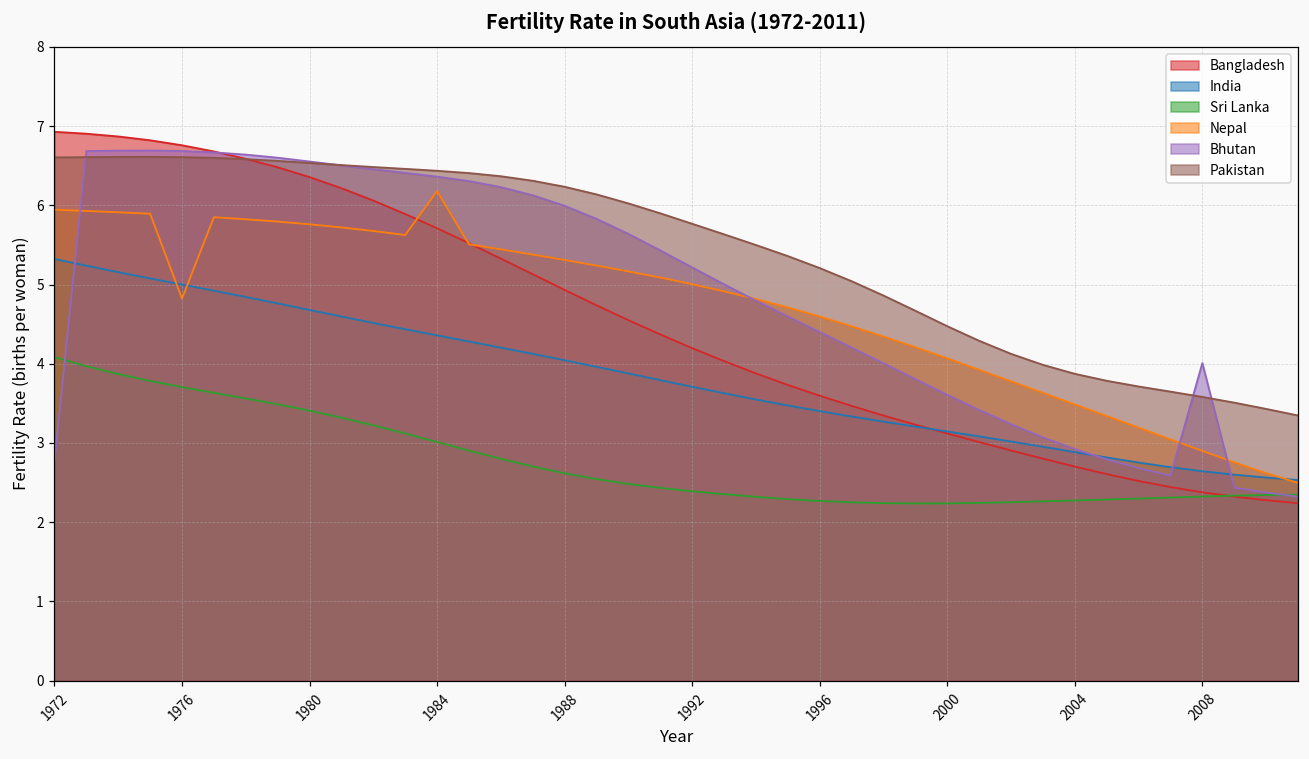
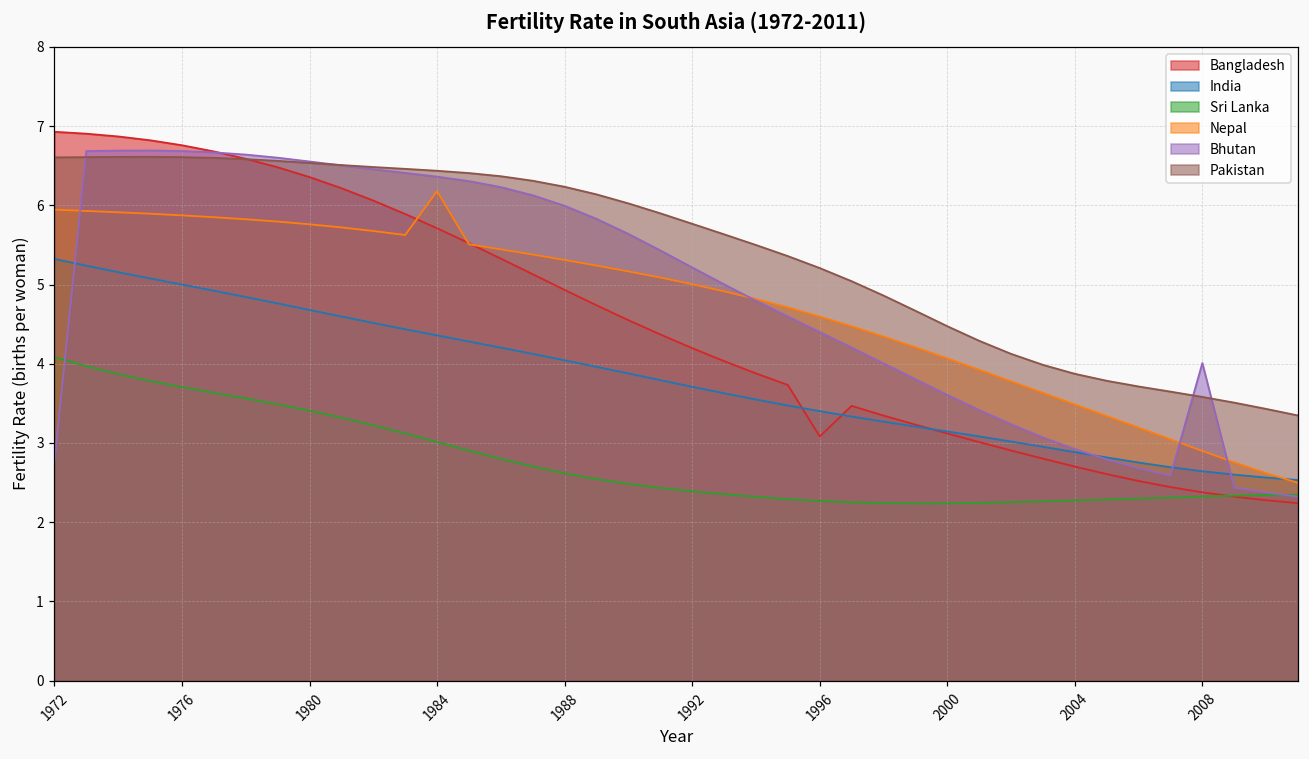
Nepal, 1976: 4.8 -> 5.9
Bangladesh, 1996: 3.6 -> 3.1
